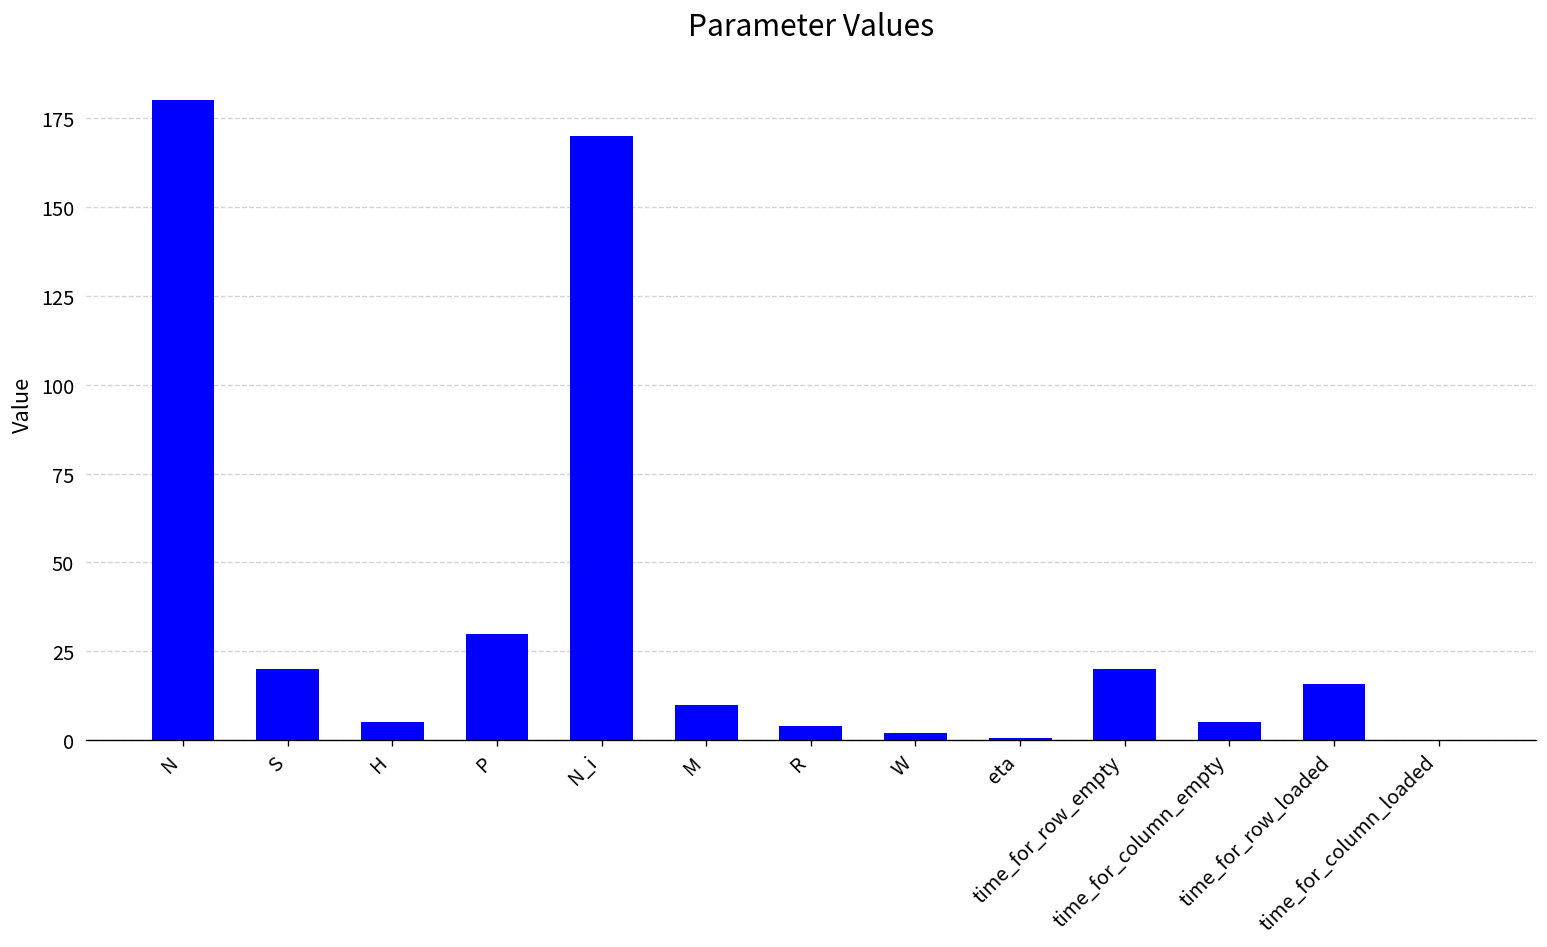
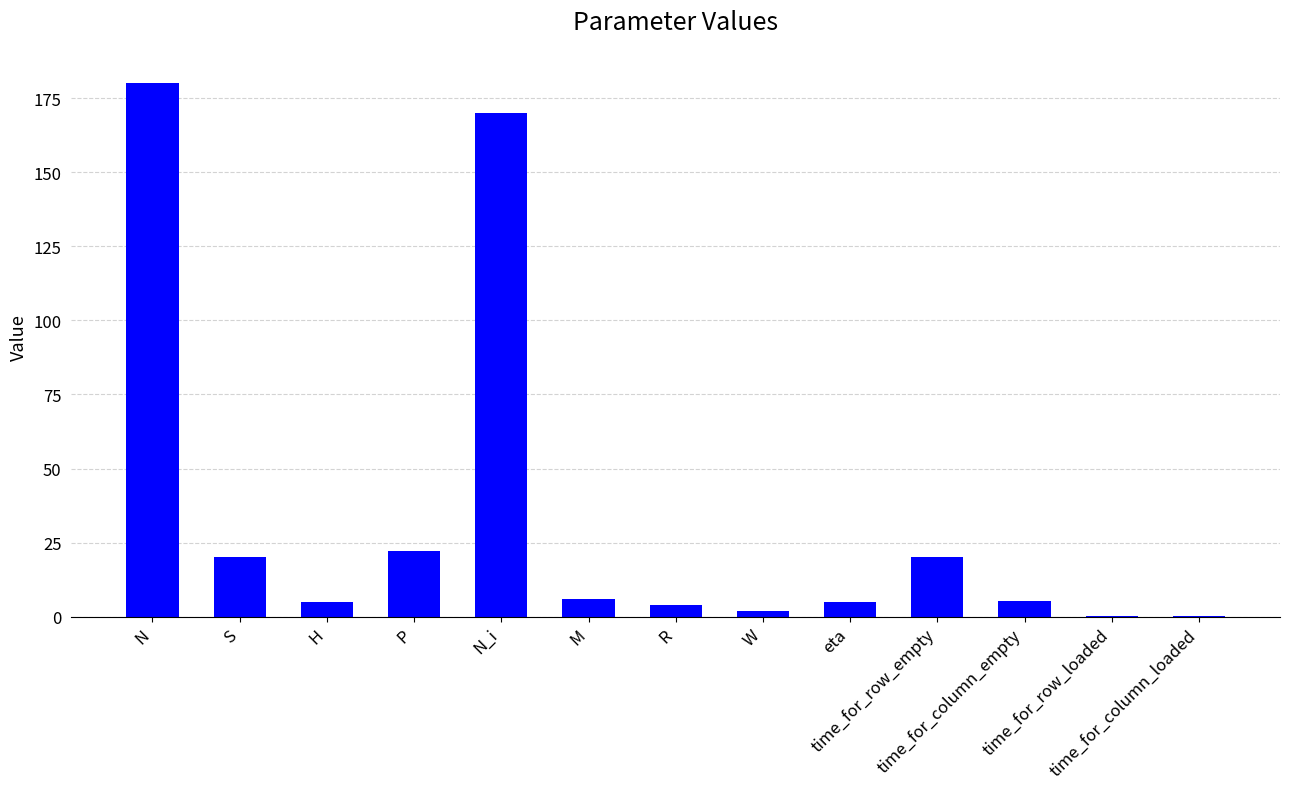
P: 30 -> 22
M: 10 -> 6
eta: 1 -> 5
time_for_row_loaded: 16 -> 0
